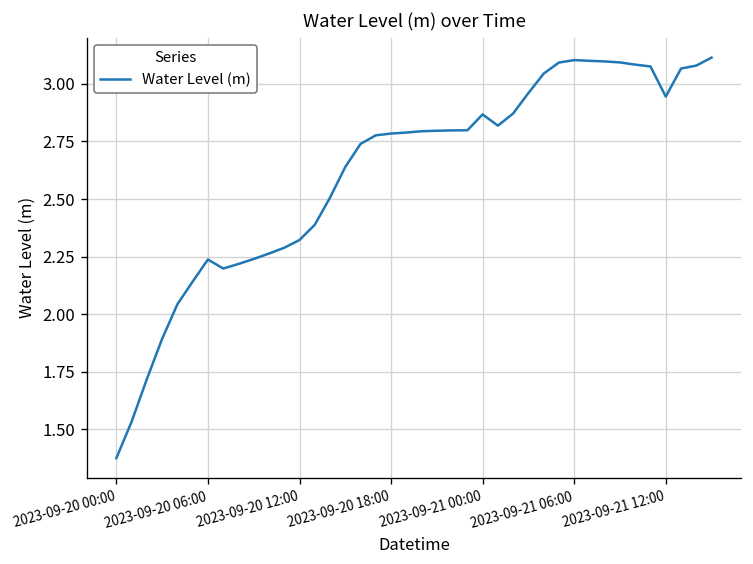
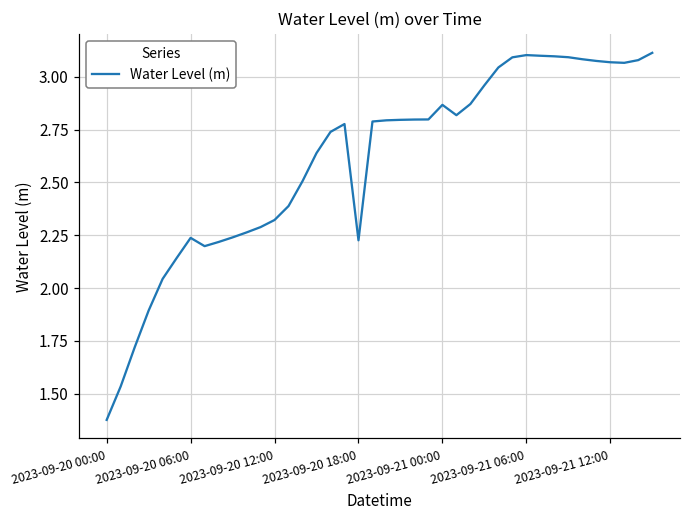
2023-09-20 18:00: 2.78 -> 2.23
2023-09-21 12:00: 2.94 -> 3.07
